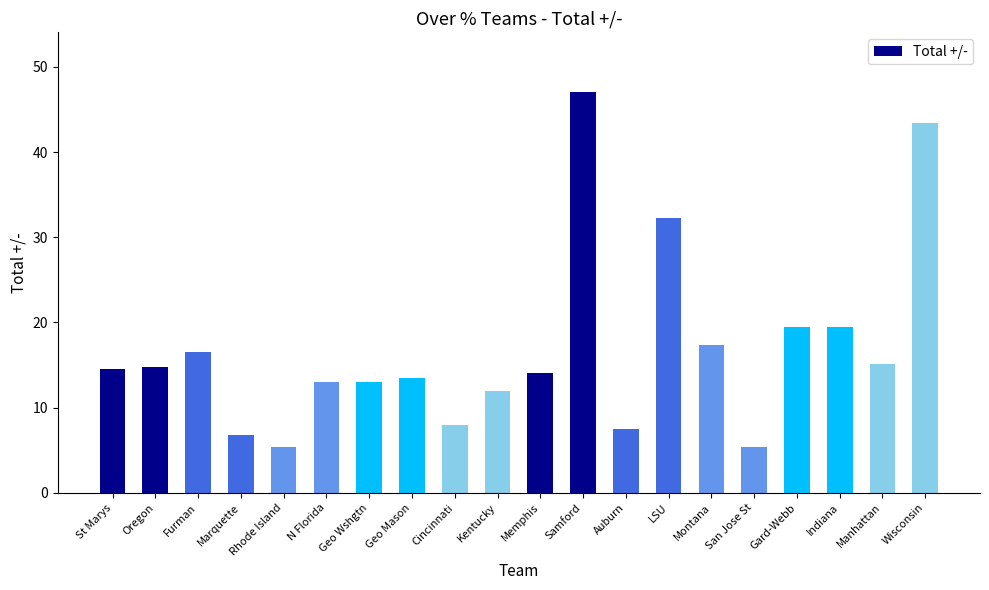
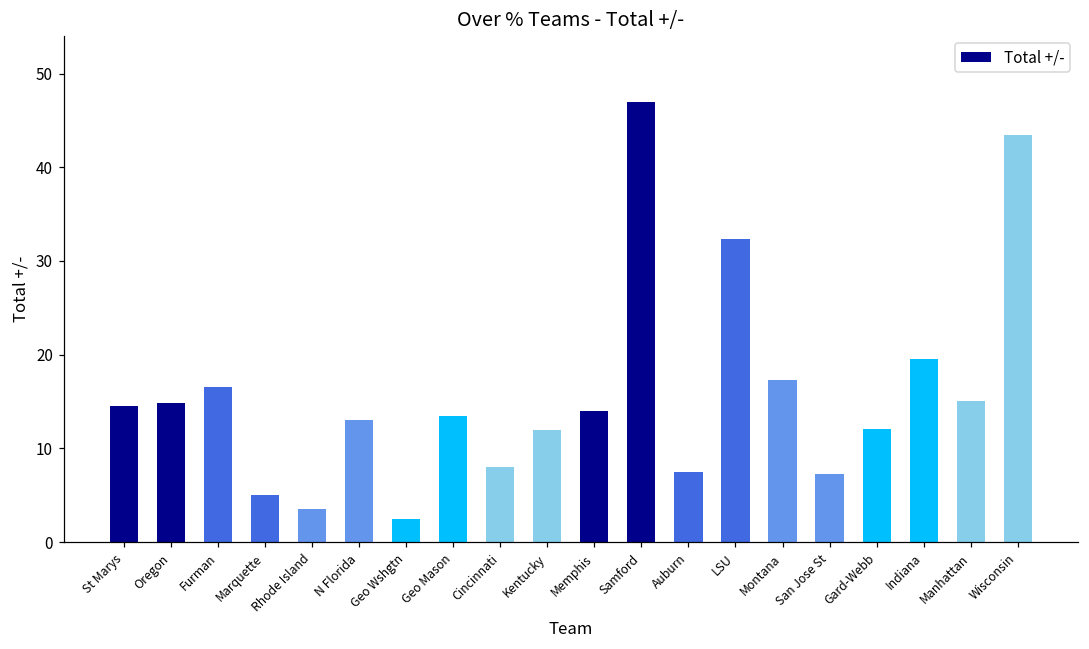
Marquette: 7 -> 5
Rhode Island: 5 -> 4
Geo Wshgtn: 13 -> 3
San Jose St: 5 -> 7
Gard-Webb: 20 -> 12
